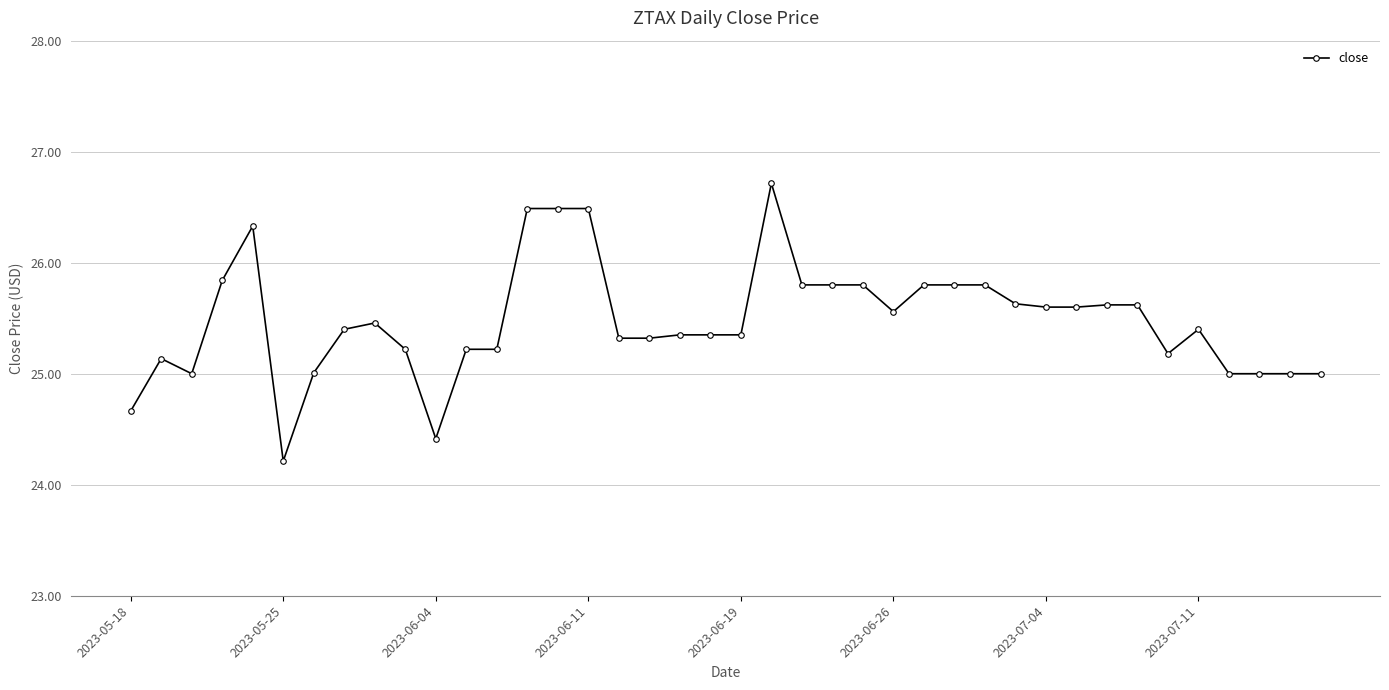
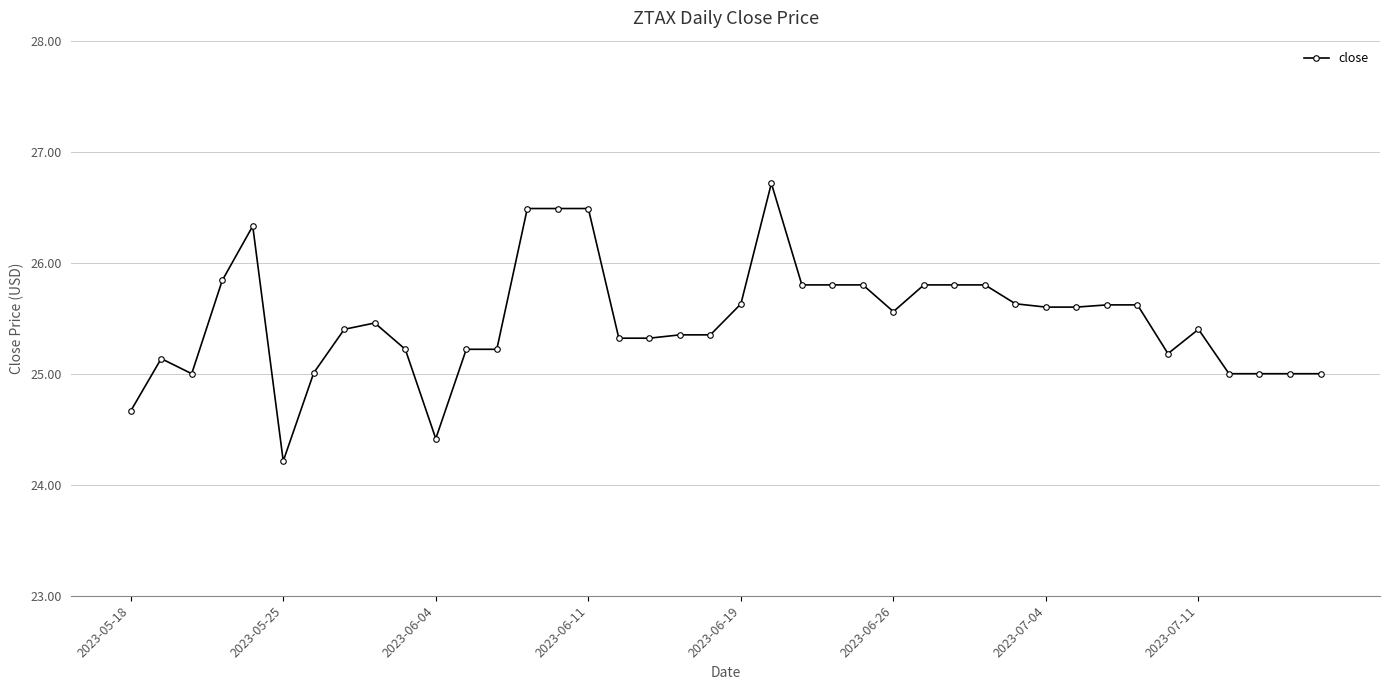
2023-06-19: 25.35 -> 25.63
